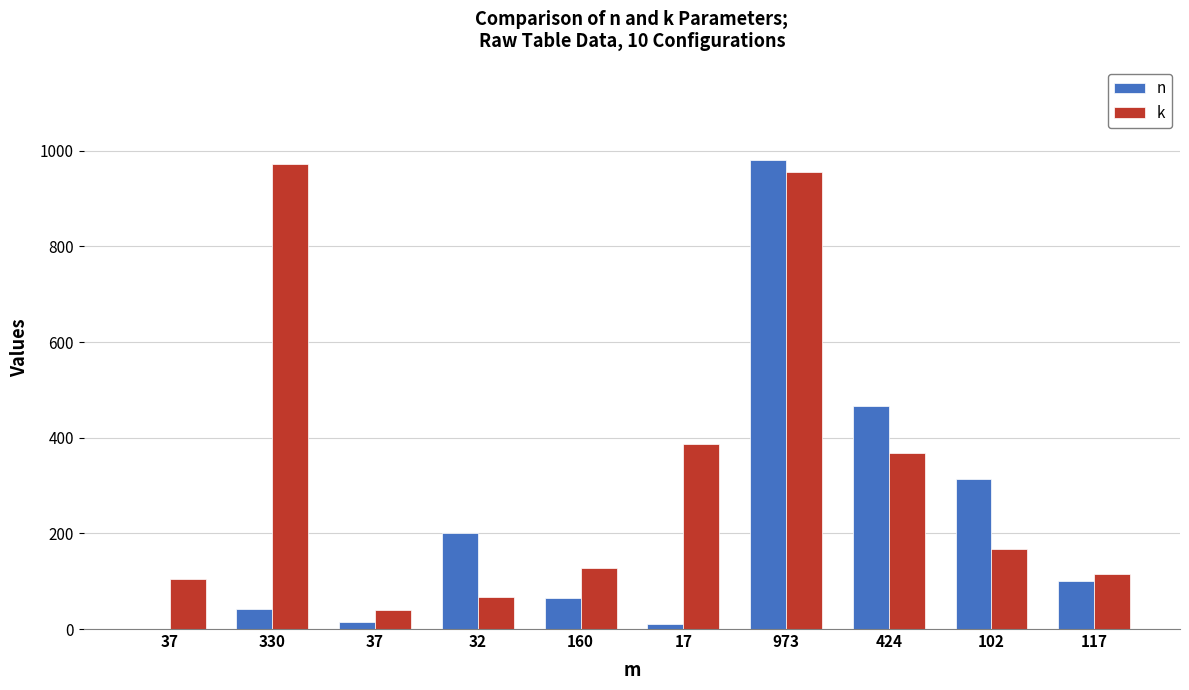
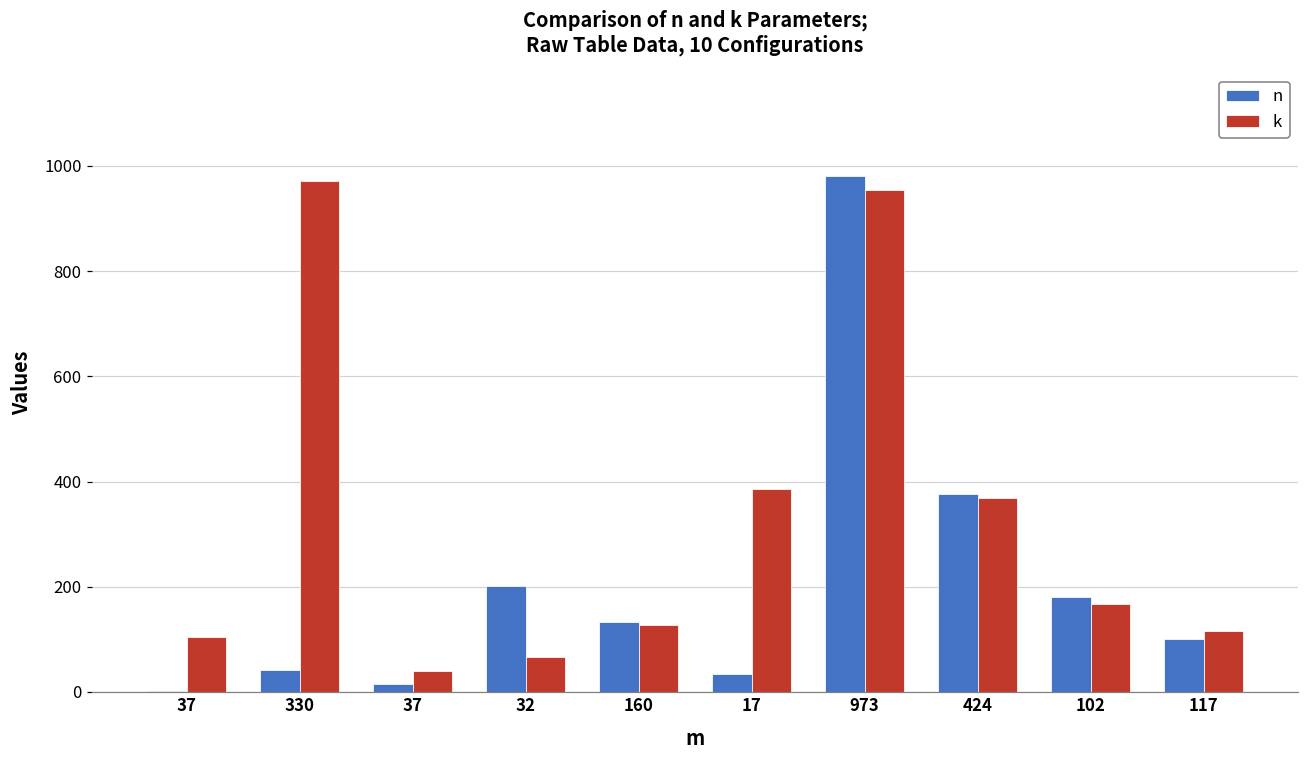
n, 160: 60 -> 130
n, 17: 10 -> 30
n, 424: 470 -> 380
n, 102: 310 -> 180
